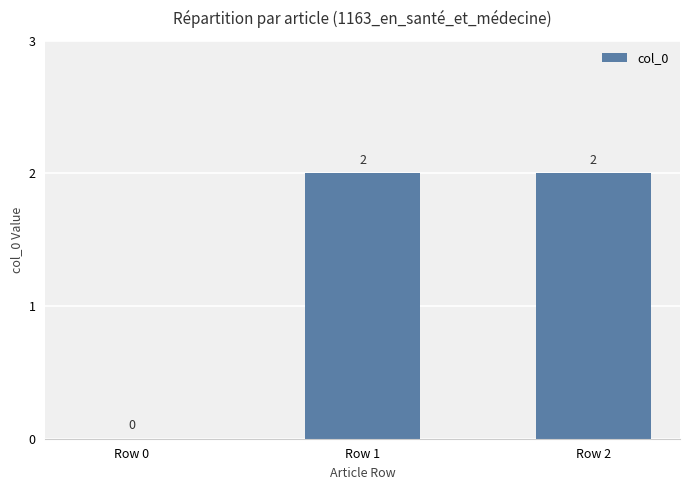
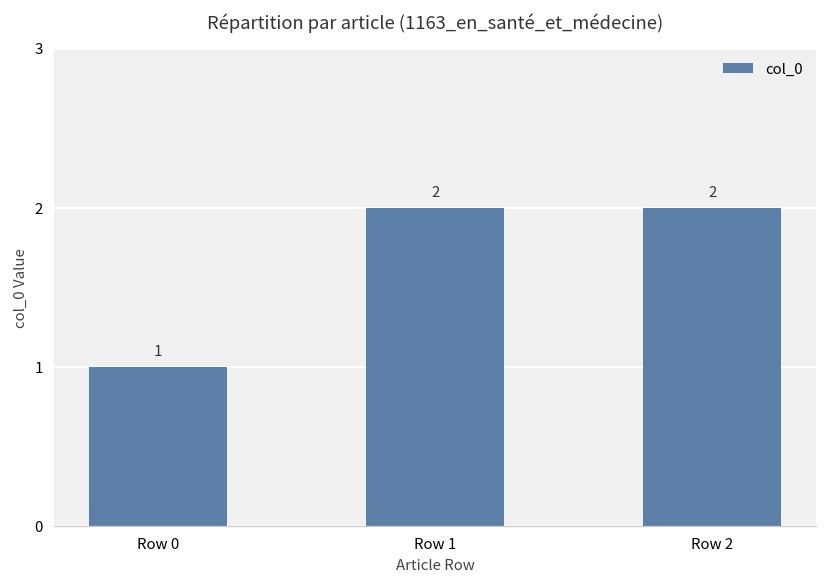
Row 0: 0 -> 1
